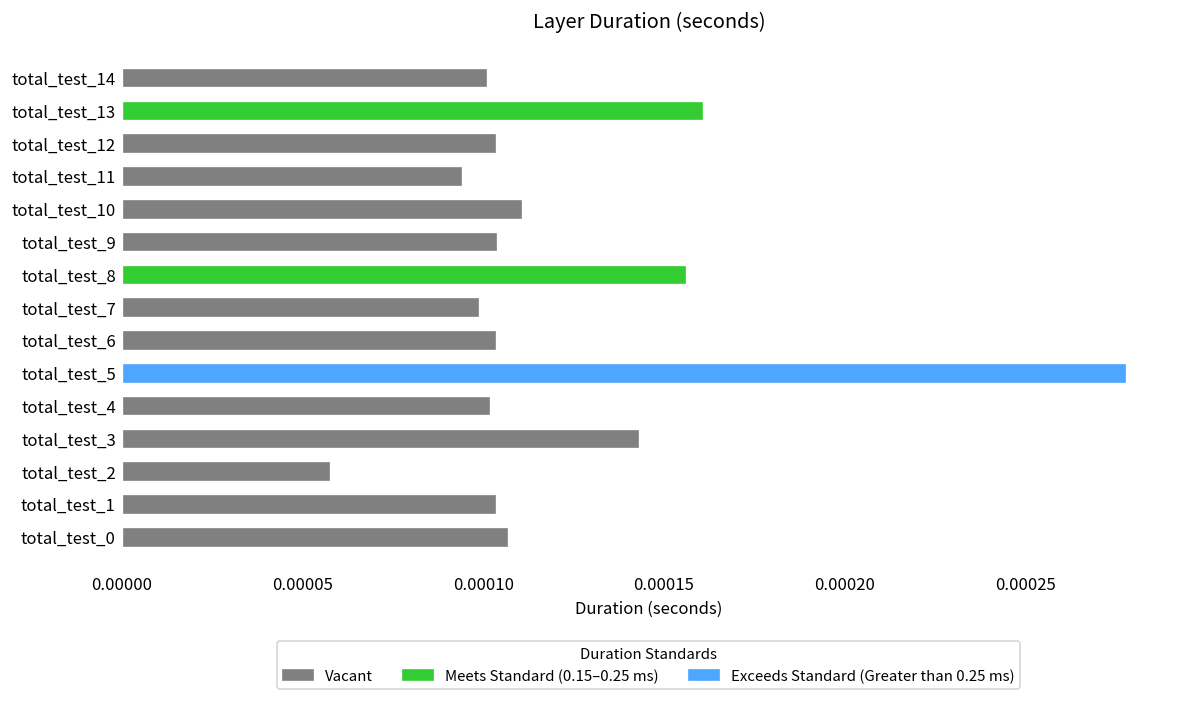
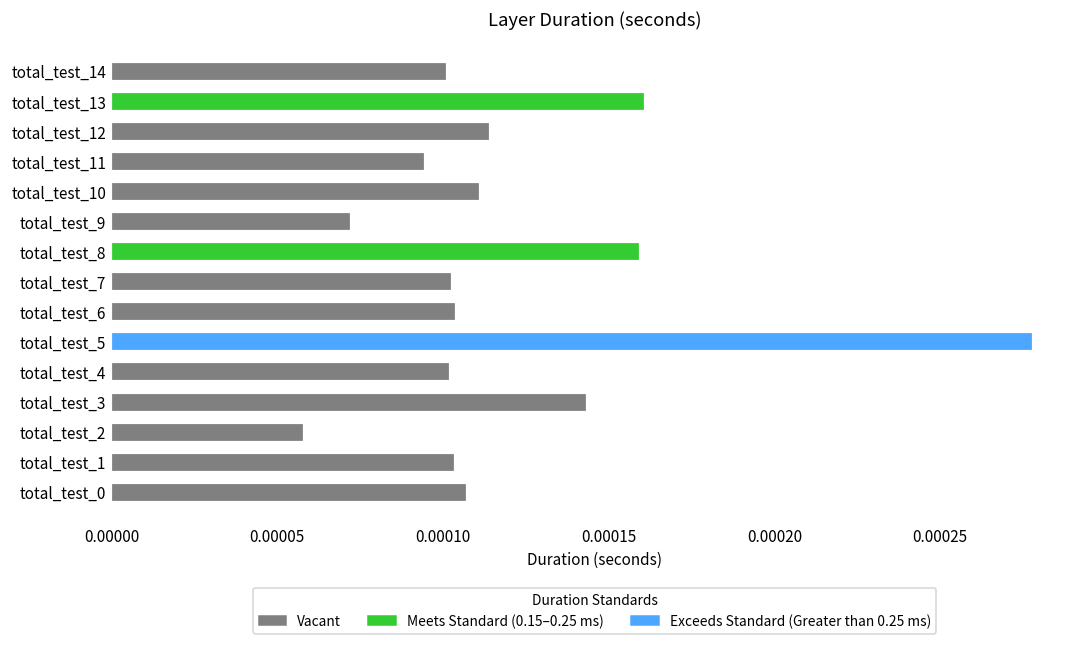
total_test_12: 0.000104 -> 0.000114
total_test_9: 0.000104 -> 0.000072
total_test_8: 0.000156 -> 0.000159
total_test_7: 0.000099 -> 0.000103
